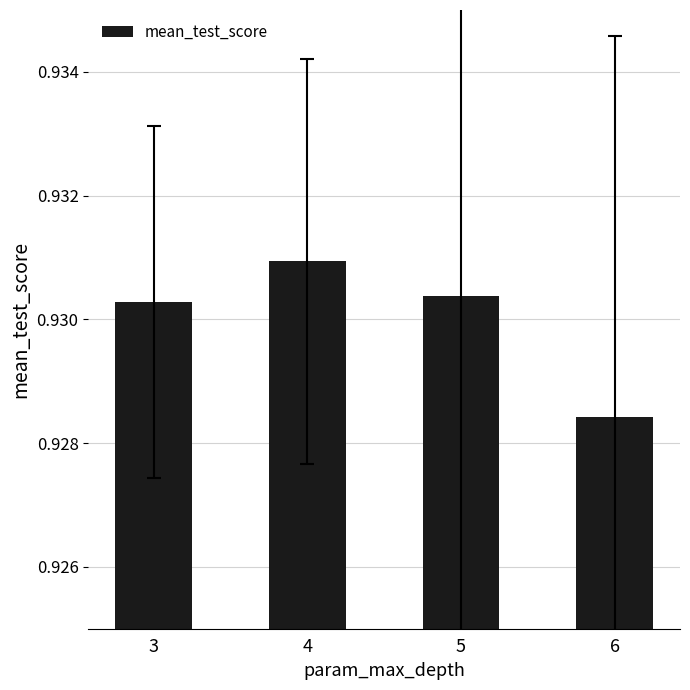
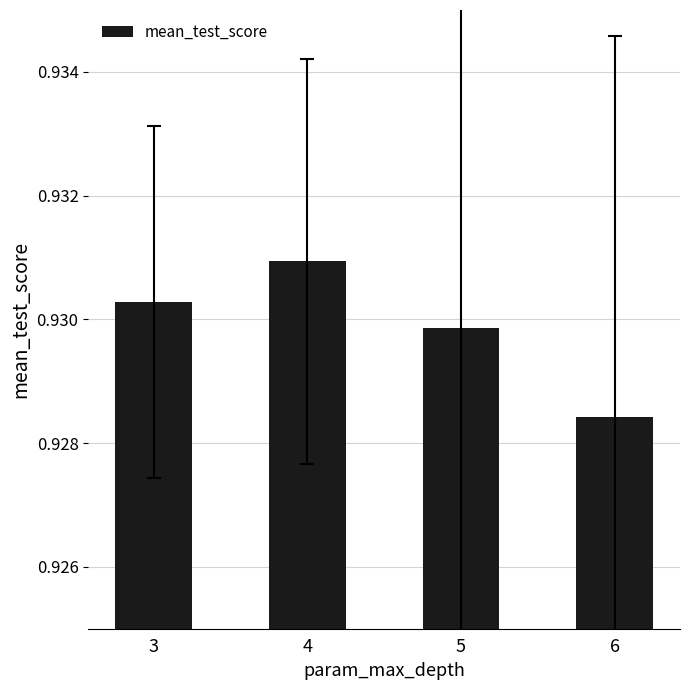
mean_test_score, 5: 0.9304 -> 0.9299
